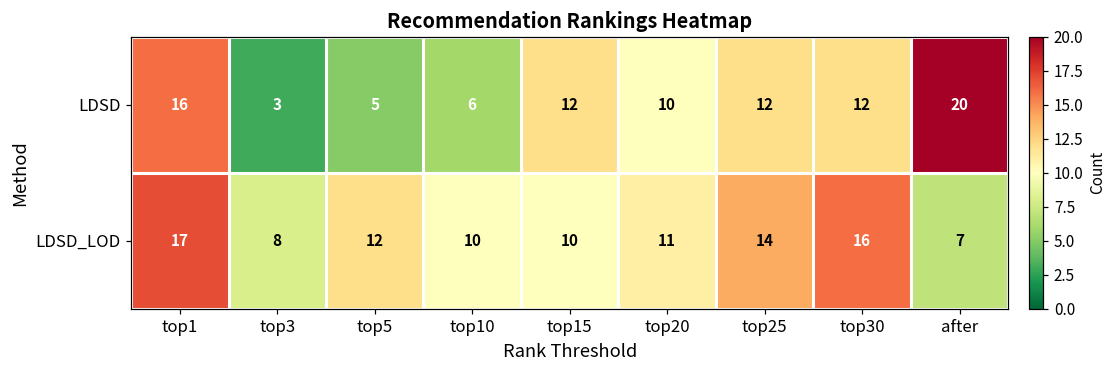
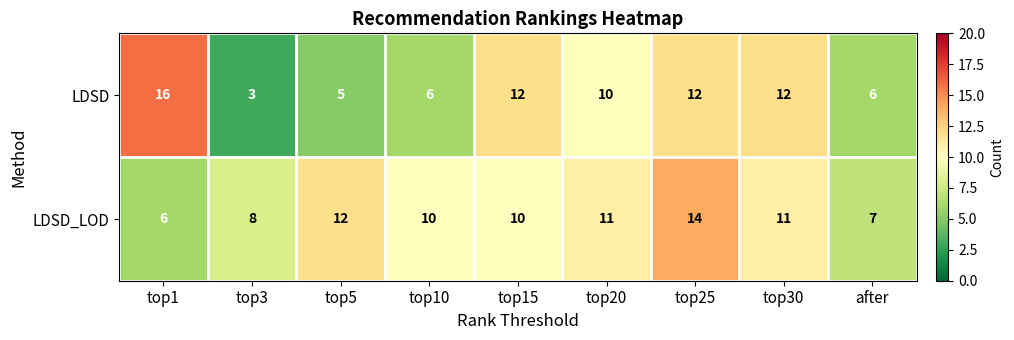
LDSD, after: 20 -> 6
LDSD_LOD, top1: 17 -> 6
LDSD_LOD, top30: 16 -> 11
